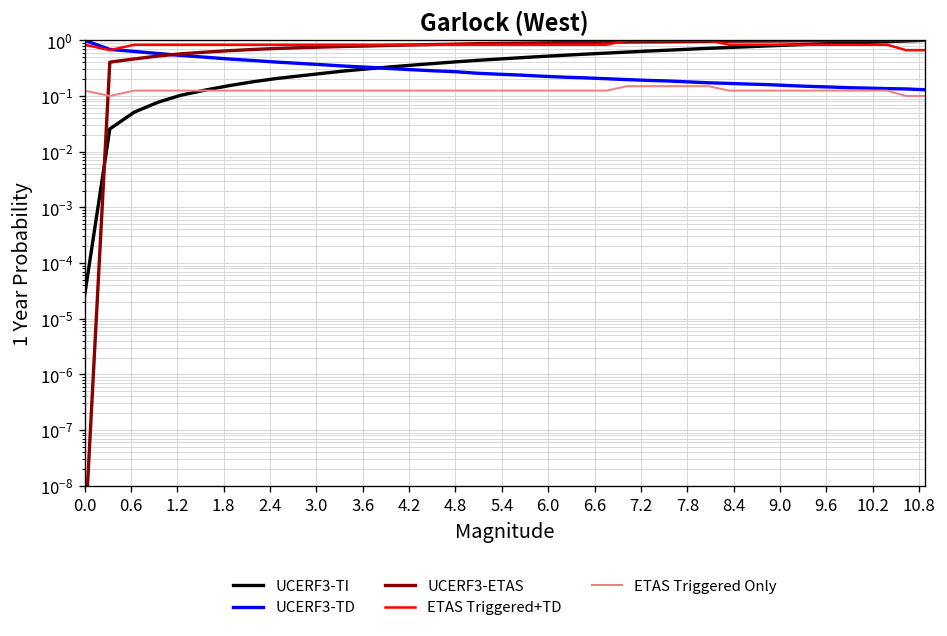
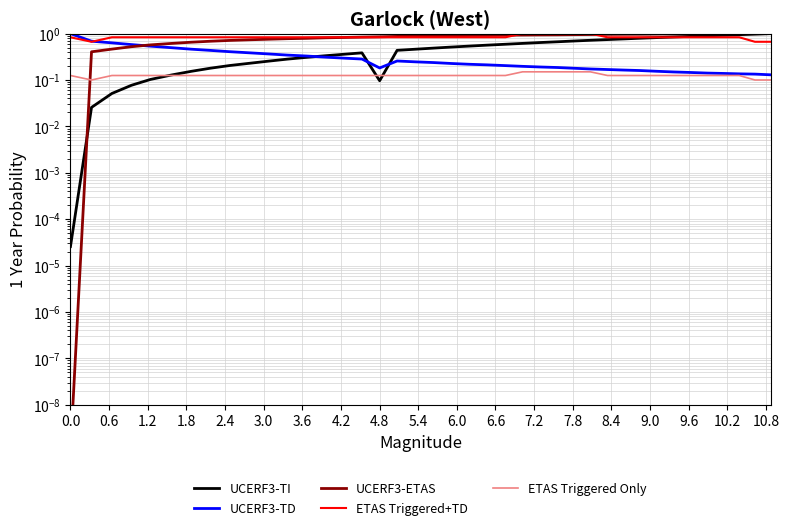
UCERF3-TI, 4.8: 0.4 -> 0.10
UCERF3-TD, 4.8: 0.3 -> 0.18
